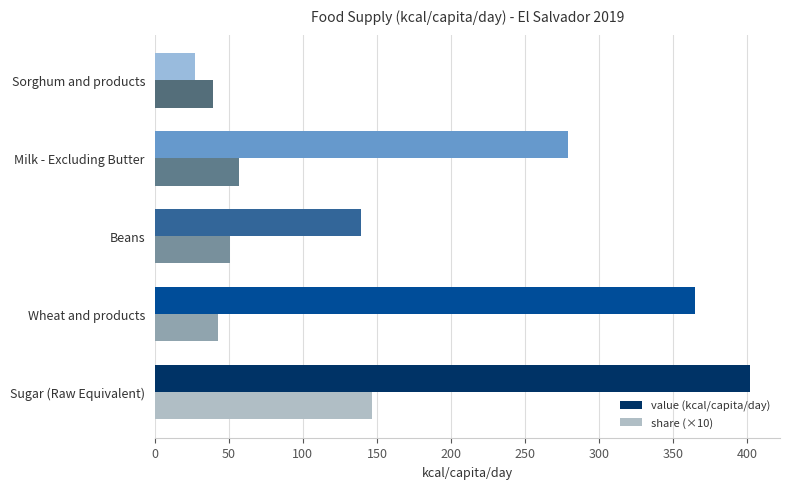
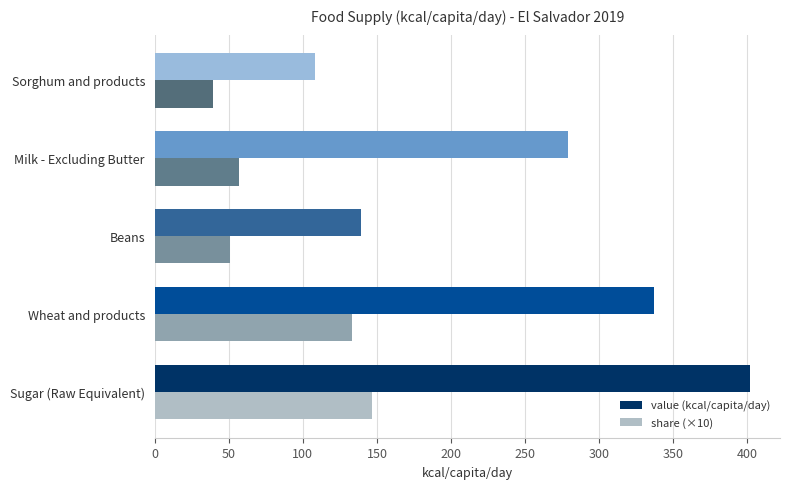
value (kcal/capita/day), Sorghum and products: 27 -> 108
value (kcal/capita/day), Wheat and products: 365 -> 337
share (×10), Wheat and products: 43 -> 133
